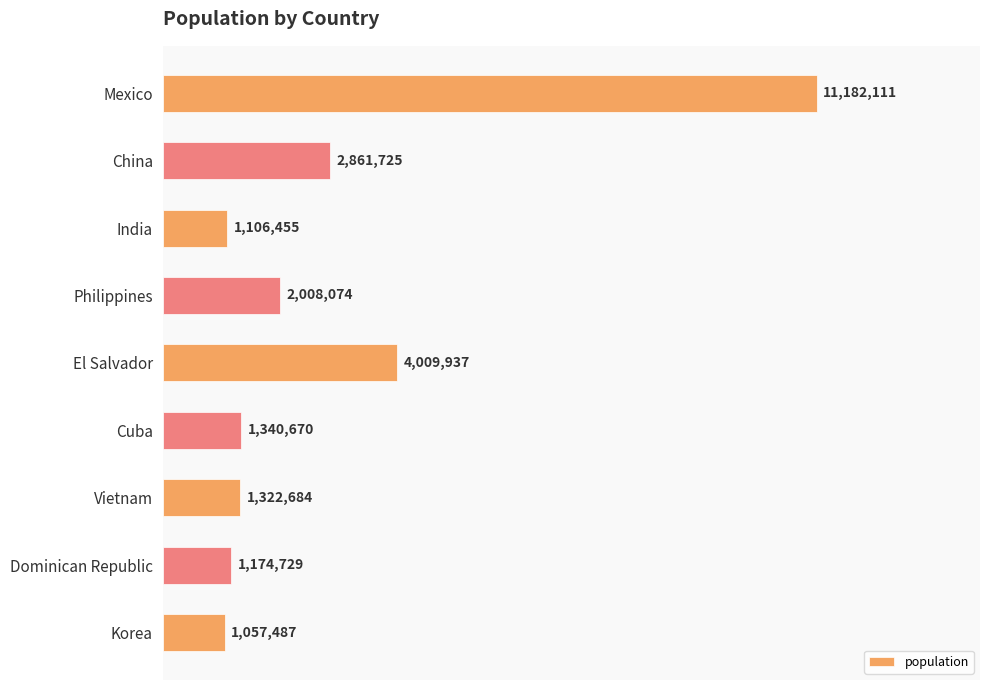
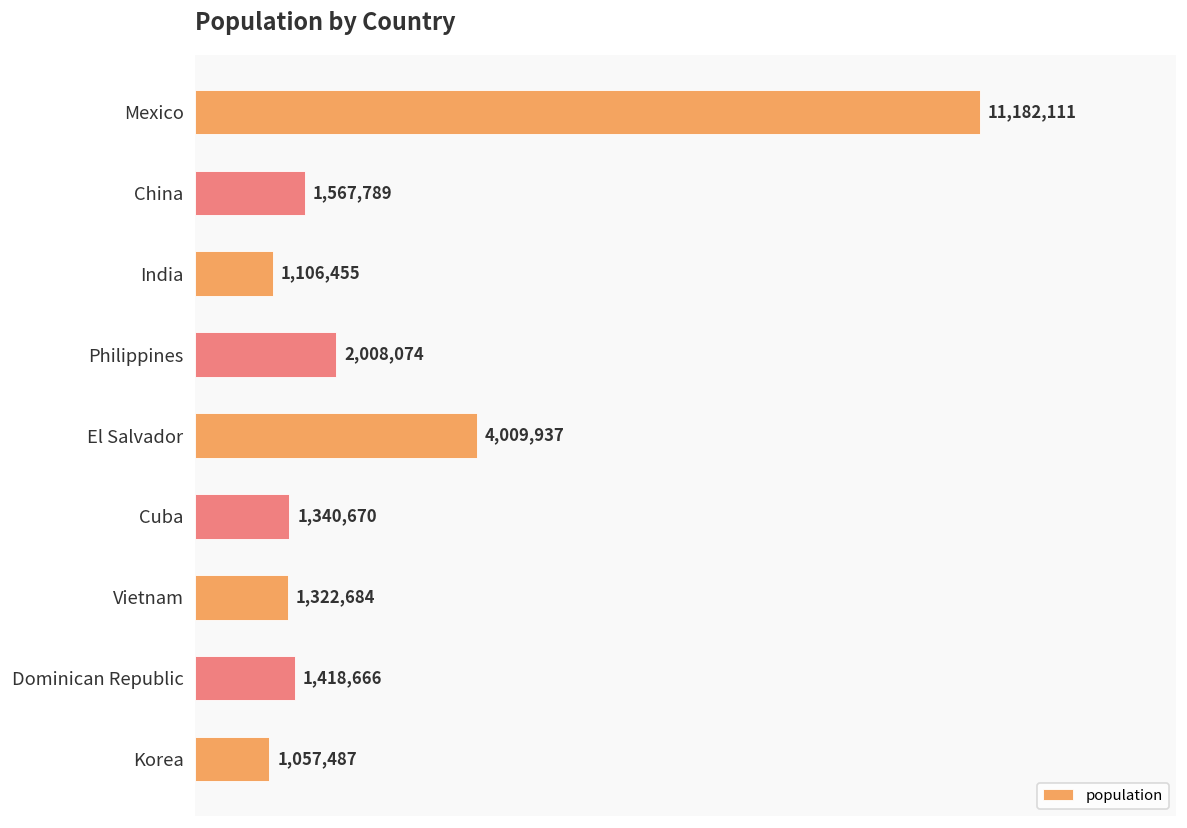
China: 2,861,725 -> 1,567,789
Dominican Republic: 1,174,729 -> 1,418,666
